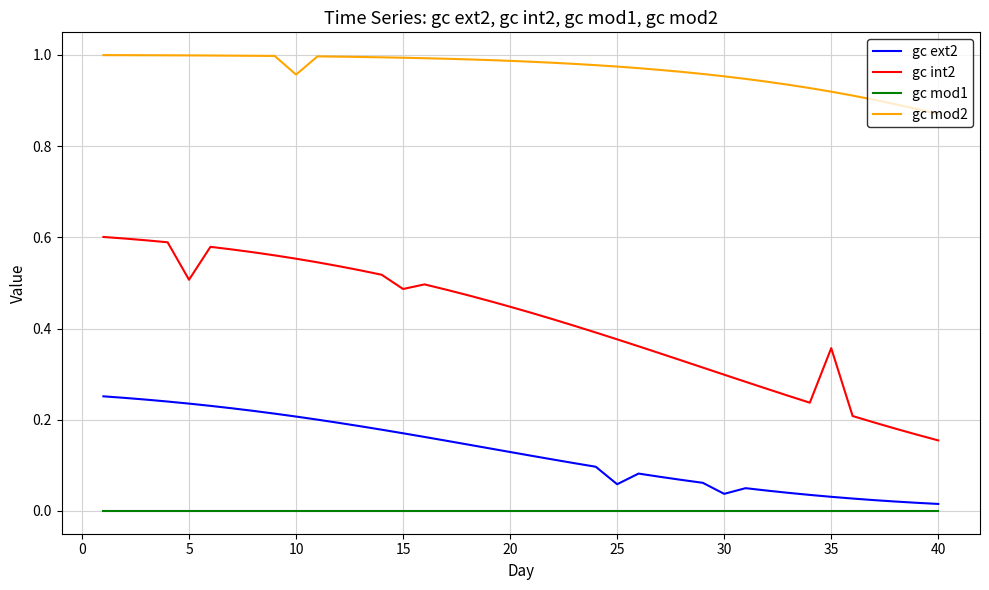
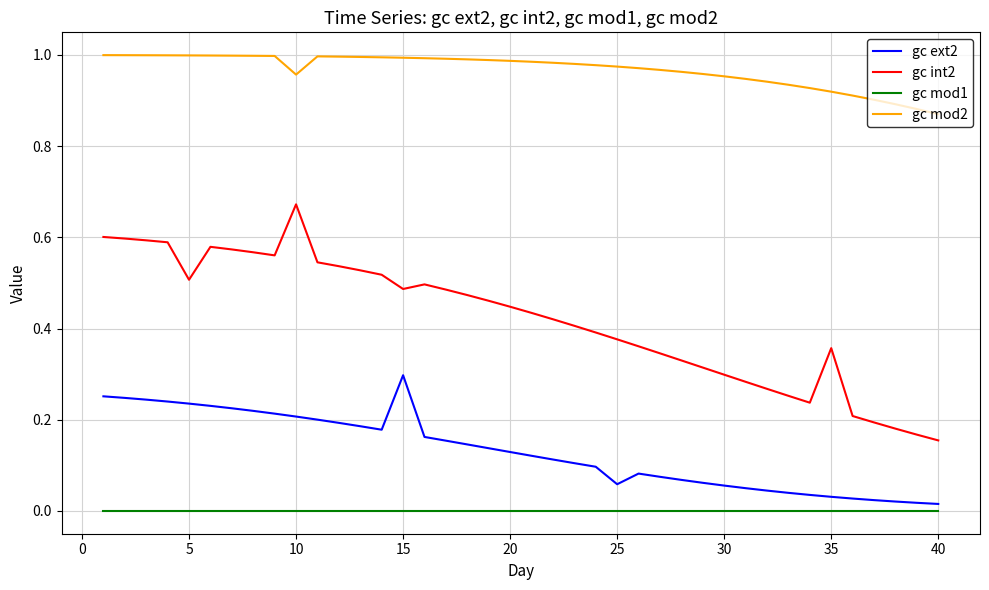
gc int2, 10: 0.55 -> 0.67
gc ext2, 15: 0.17 -> 0.30
gc ext2, 30: 0.04 -> 0.06
